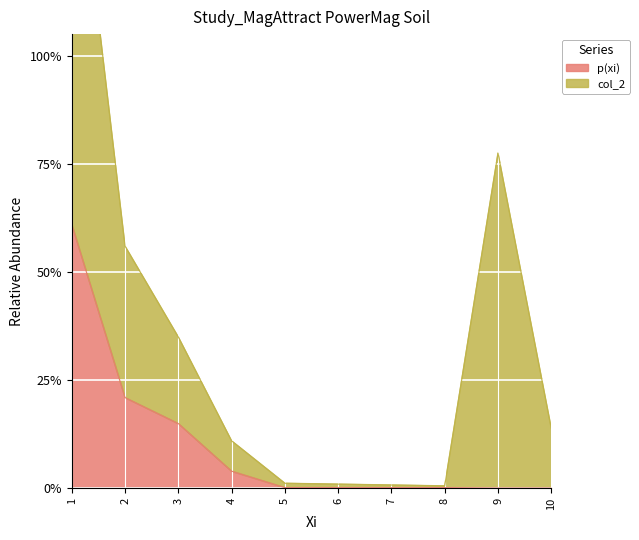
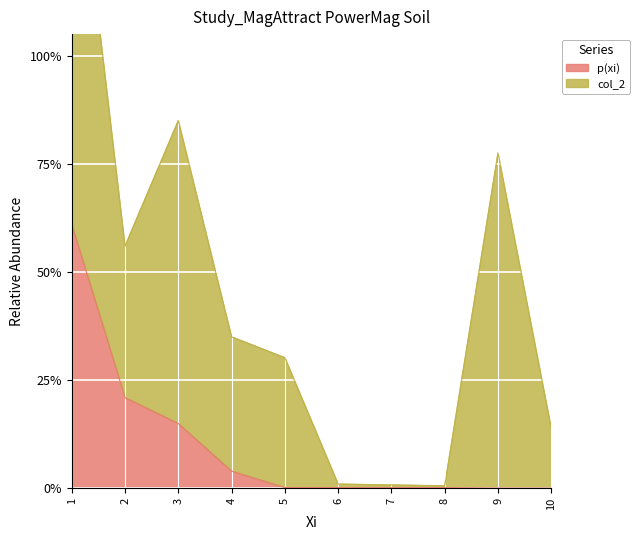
col_2, 3: 20% -> 70%
col_2, 4: 7% -> 31%
col_2, 5: 1% -> 30%
